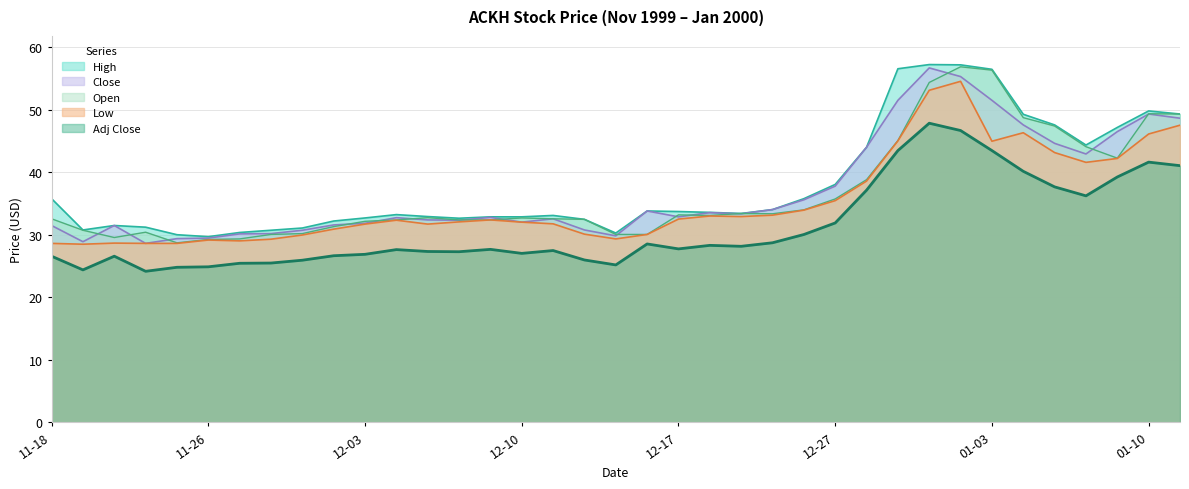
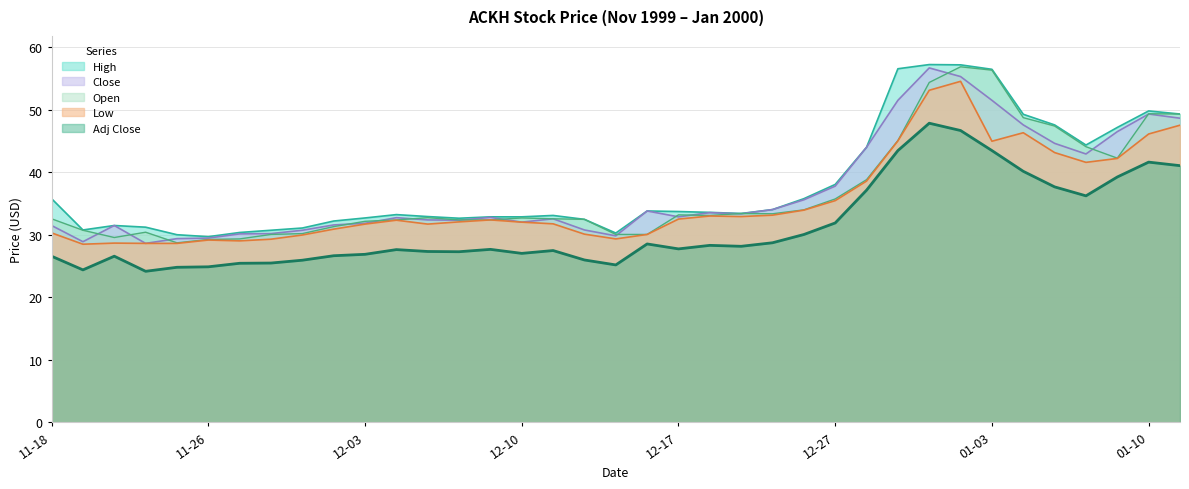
Low, 11-18: 29 -> 30
